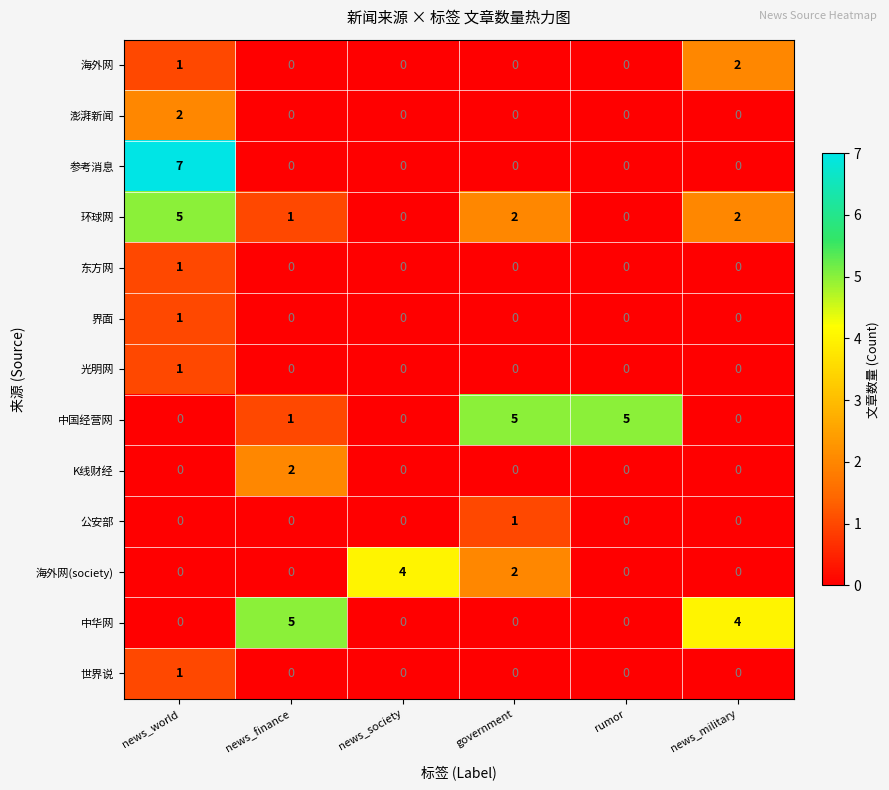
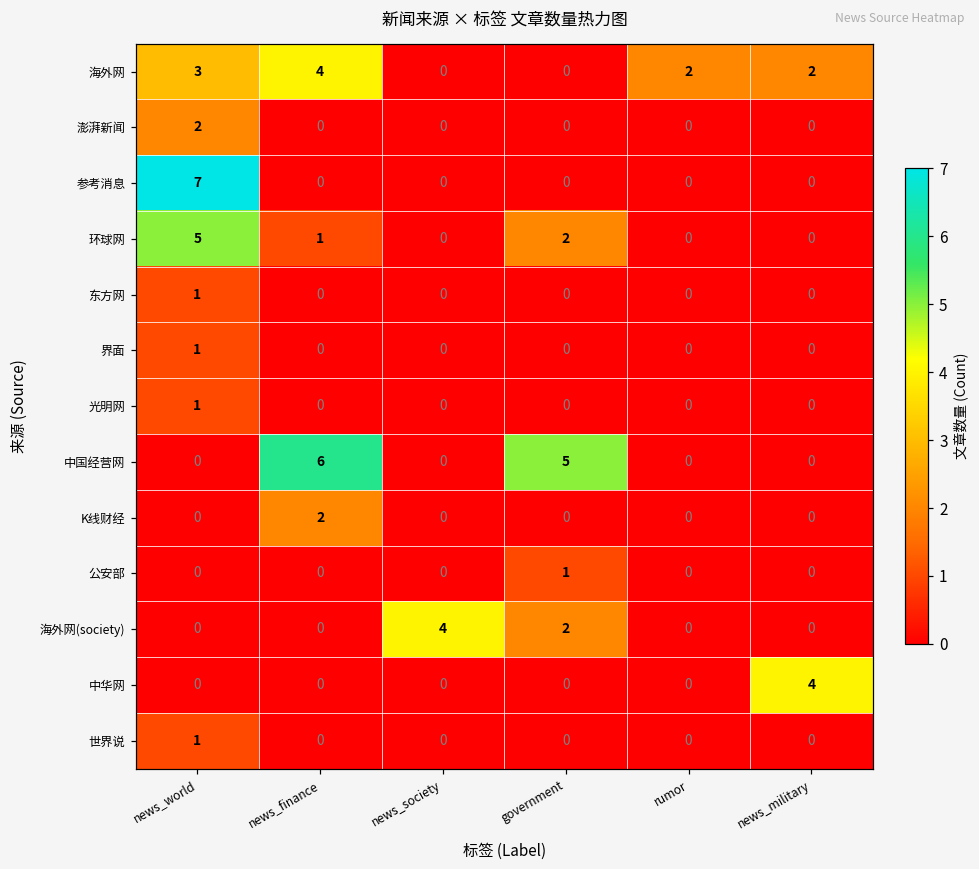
海外网, news_world: 1 -> 3
海外网, news_finance: 0 -> 4
海外网, rumor: 0 -> 2
环球网, news_military: 2 -> 0
中国经营网, news_finance: 1 -> 6
中国经营网, rumor: 5 -> 0
中华网, news_finance: 5 -> 0
